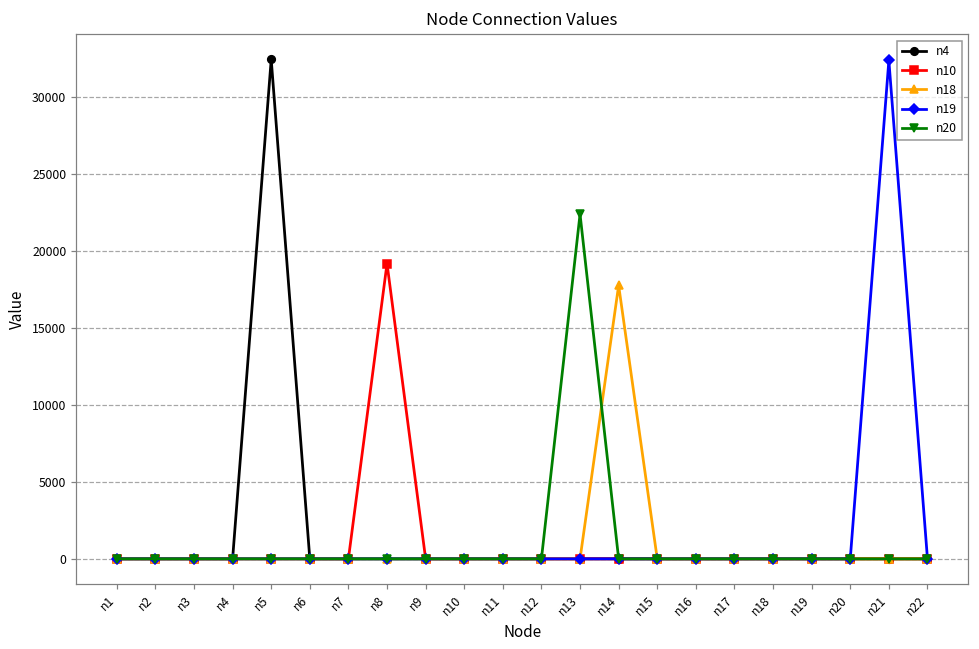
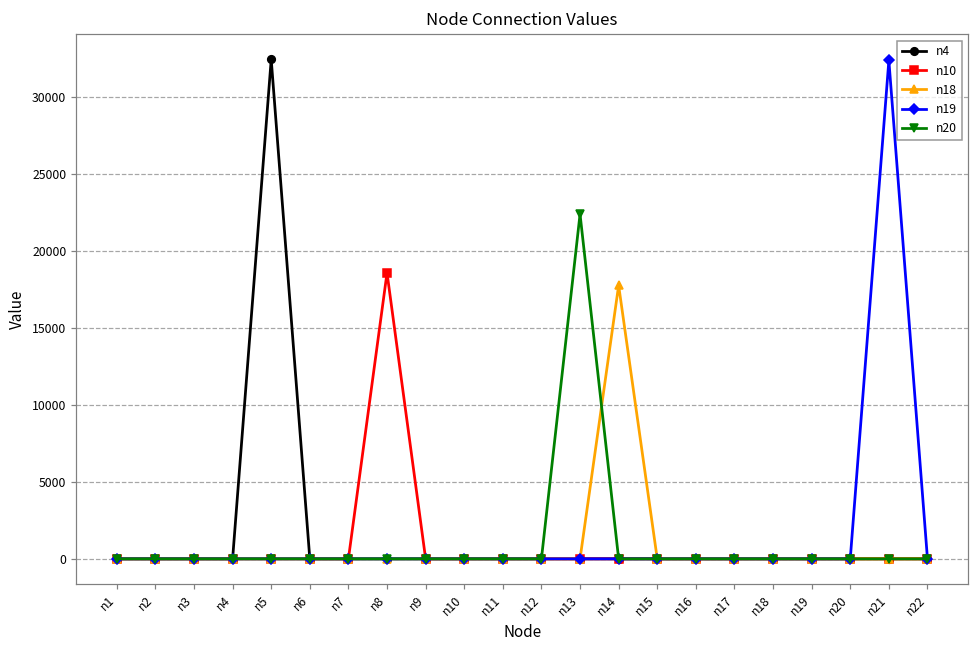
n10, n8: 19200 -> 18600
